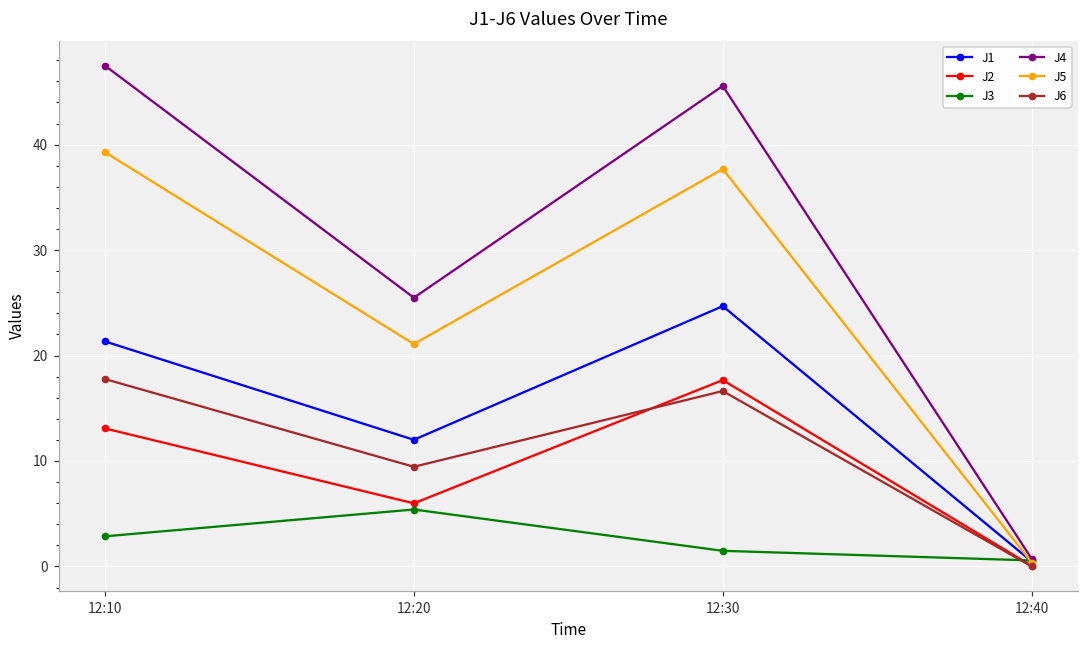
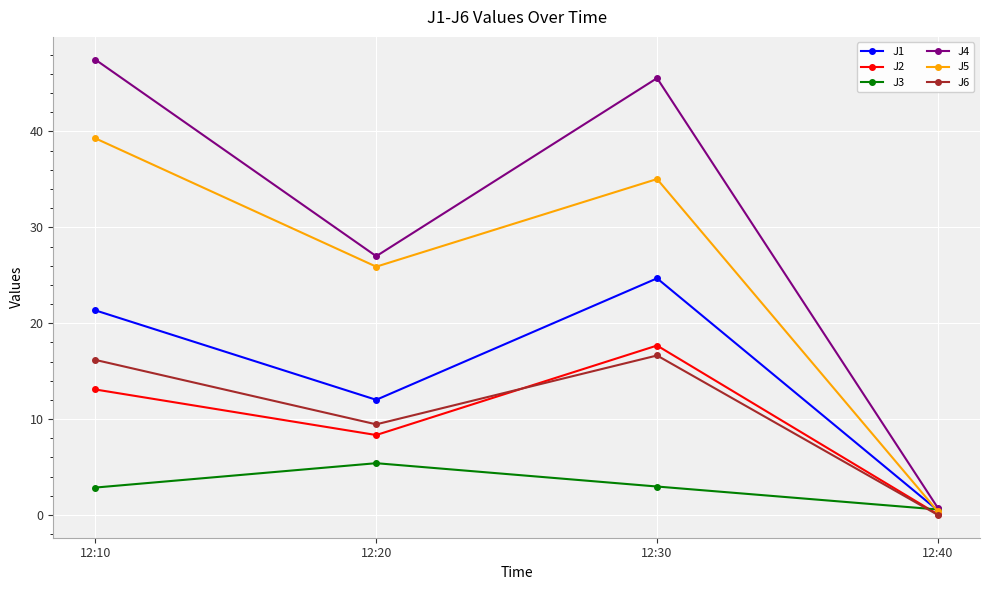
J6, 12:10: 18 -> 16
J2, 12:20: 6 -> 8
J4, 12:20: 25 -> 27
J5, 12:20: 21 -> 26
J3, 12:30: 1 -> 3
J5, 12:30: 38 -> 35
